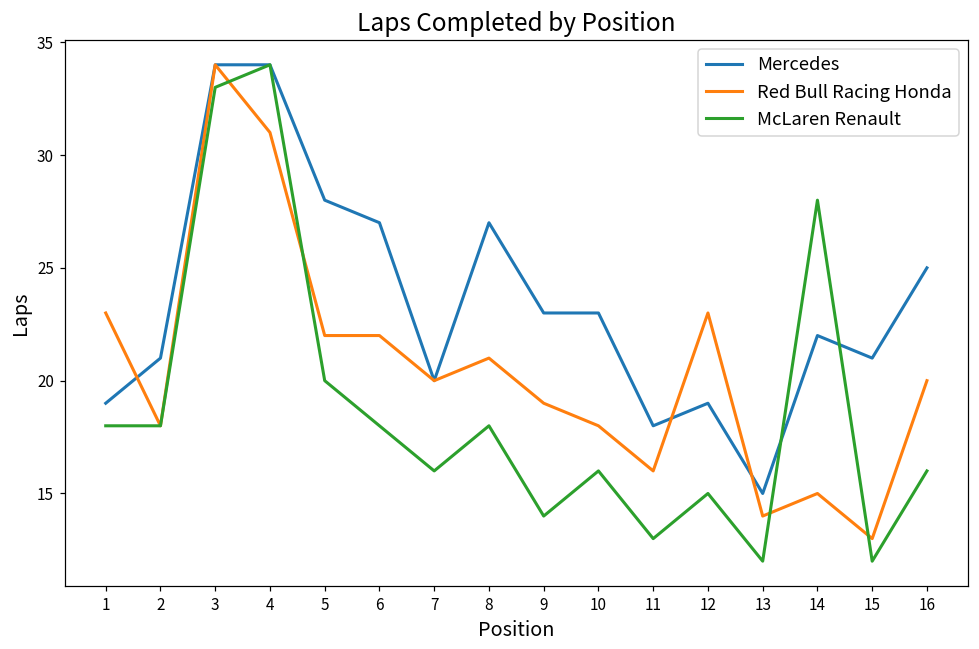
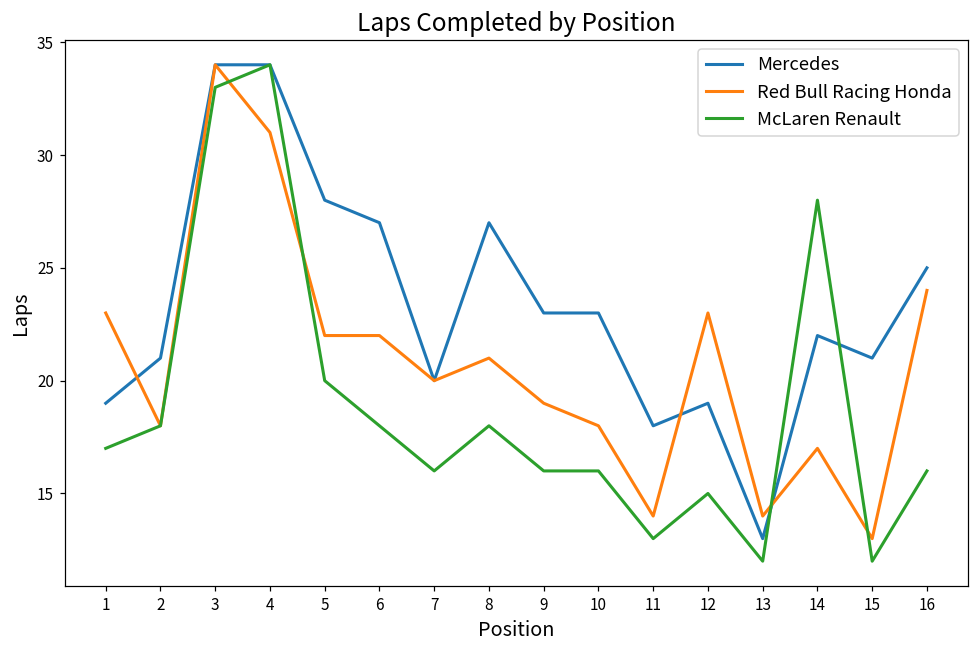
McLaren Renault, 1: 18 -> 17
McLaren Renault, 9: 14 -> 16
Red Bull Racing Honda, 11: 16 -> 14
Mercedes, 13: 15 -> 13
Red Bull Racing Honda, 14: 15 -> 17
Red Bull Racing Honda, 16: 20 -> 24
